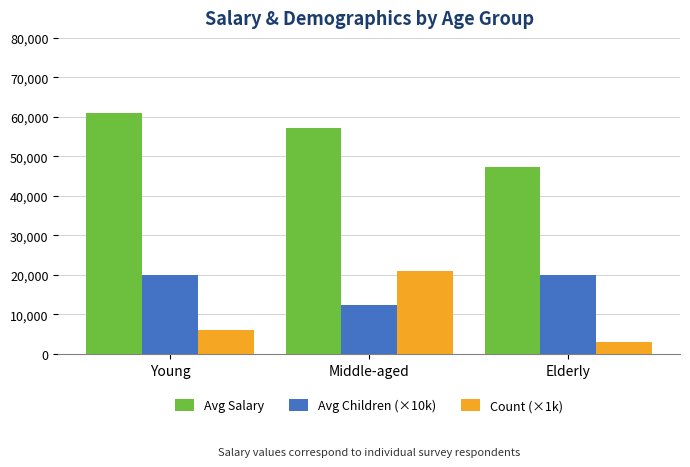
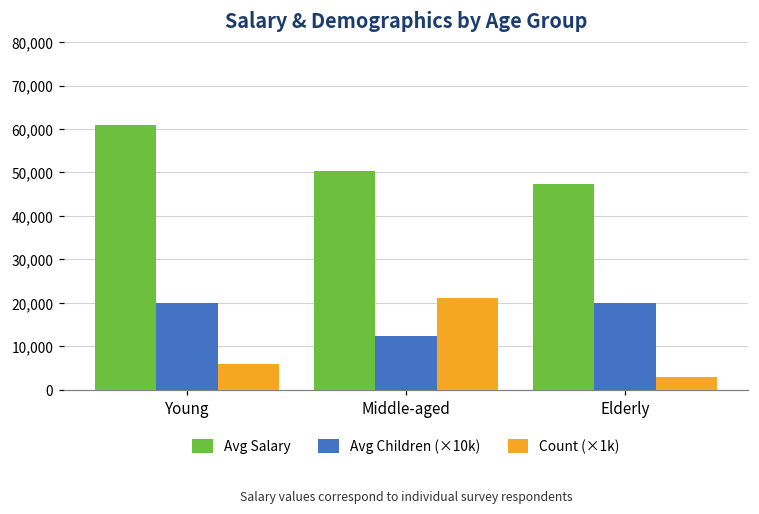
Avg Salary, Middle-aged: 57,000 -> 50,000
